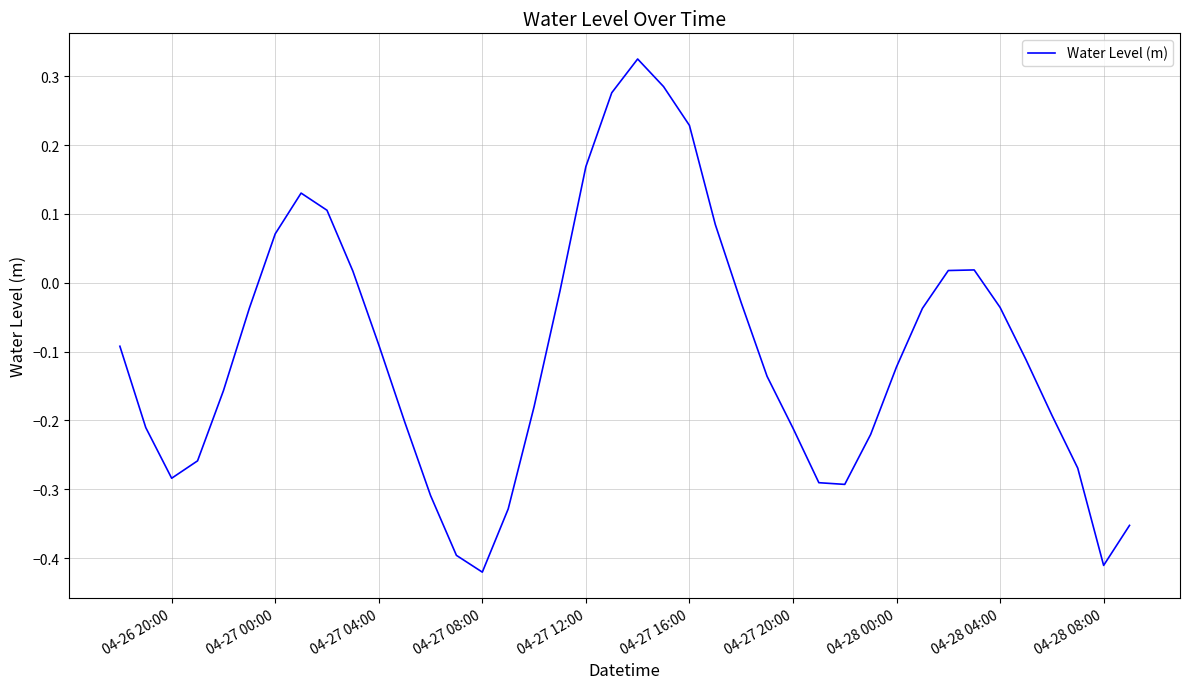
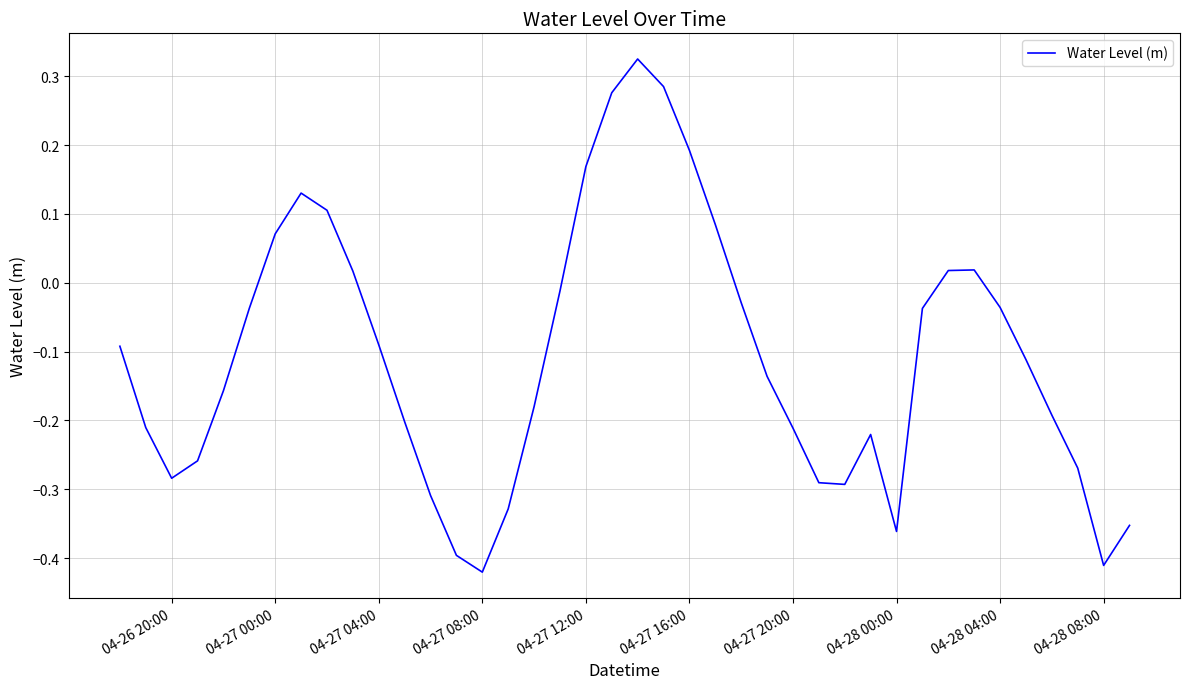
04-27 16:00: 0.23 -> 0.19
04-28 00:00: -0.12 -> -0.36
